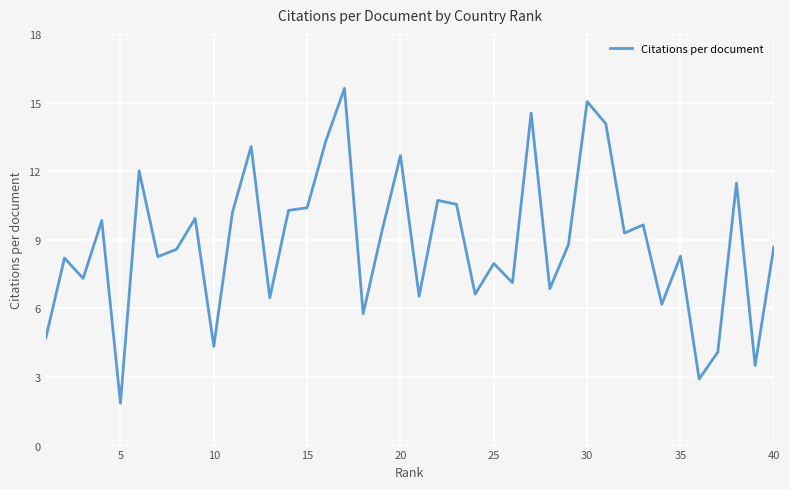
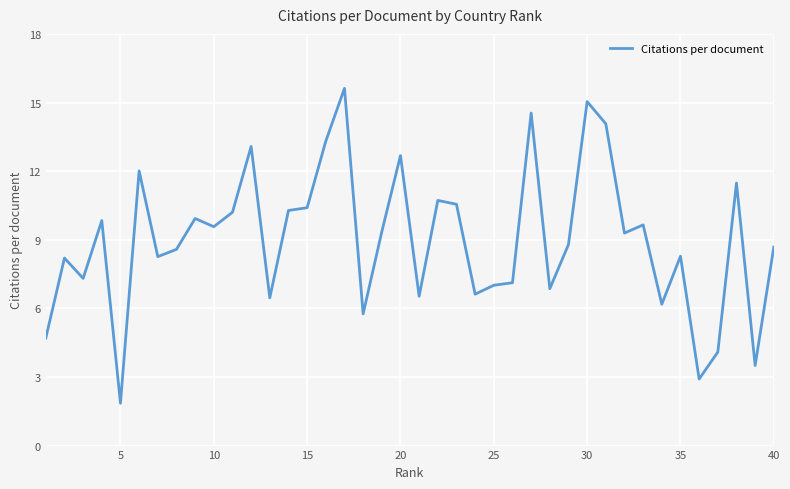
10: 4.3 -> 9.6
25: 8.0 -> 7.0
